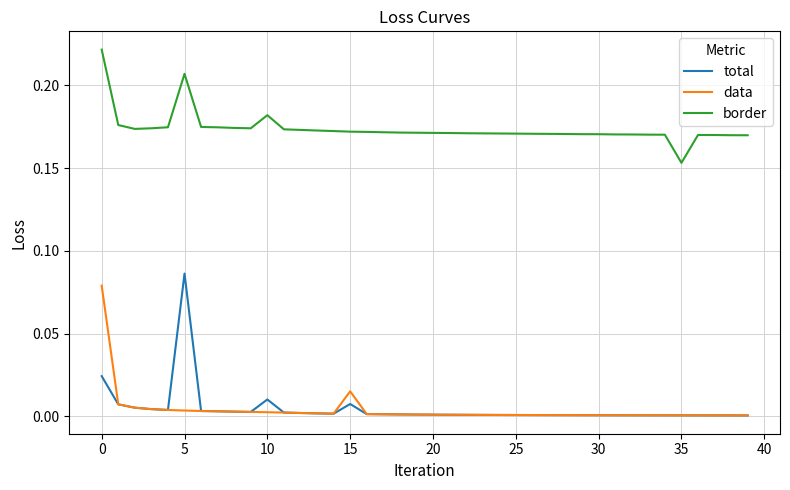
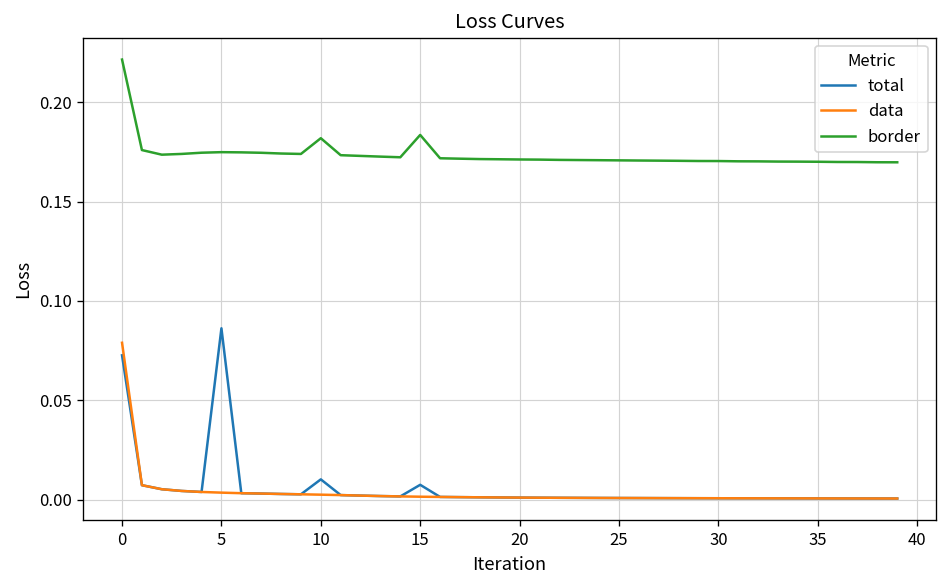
total, 0: 0.024 -> 0.073
border, 5: 0.207 -> 0.175
data, 15: 0.015 -> 0.001
border, 15: 0.172 -> 0.184
border, 35: 0.153 -> 0.170
